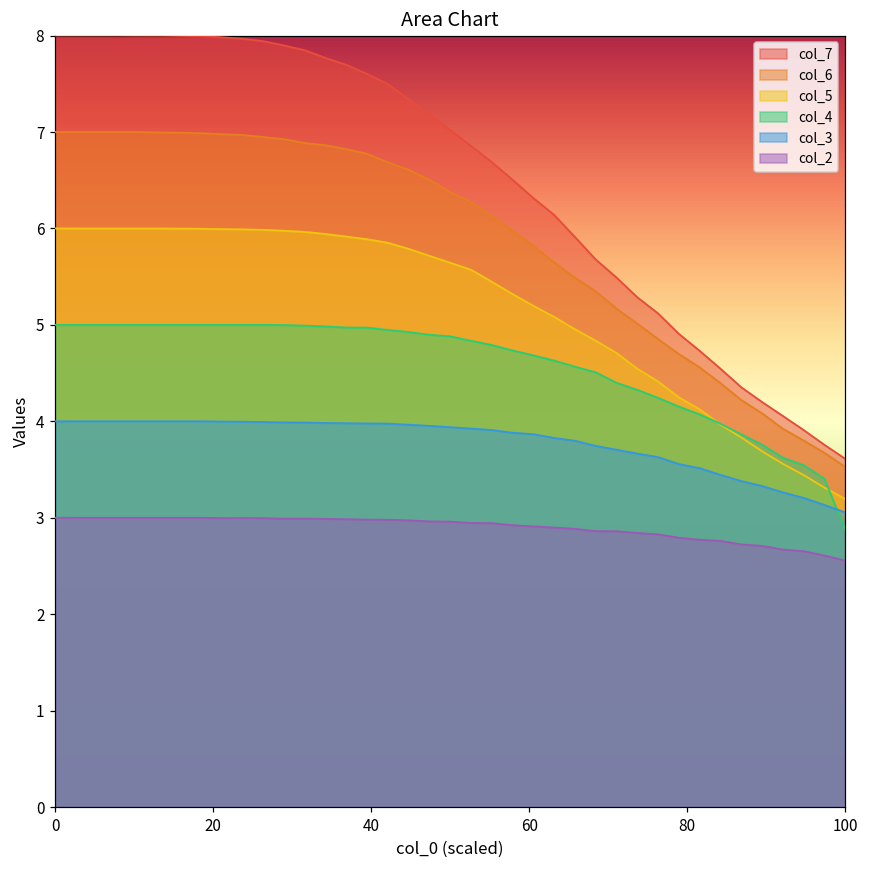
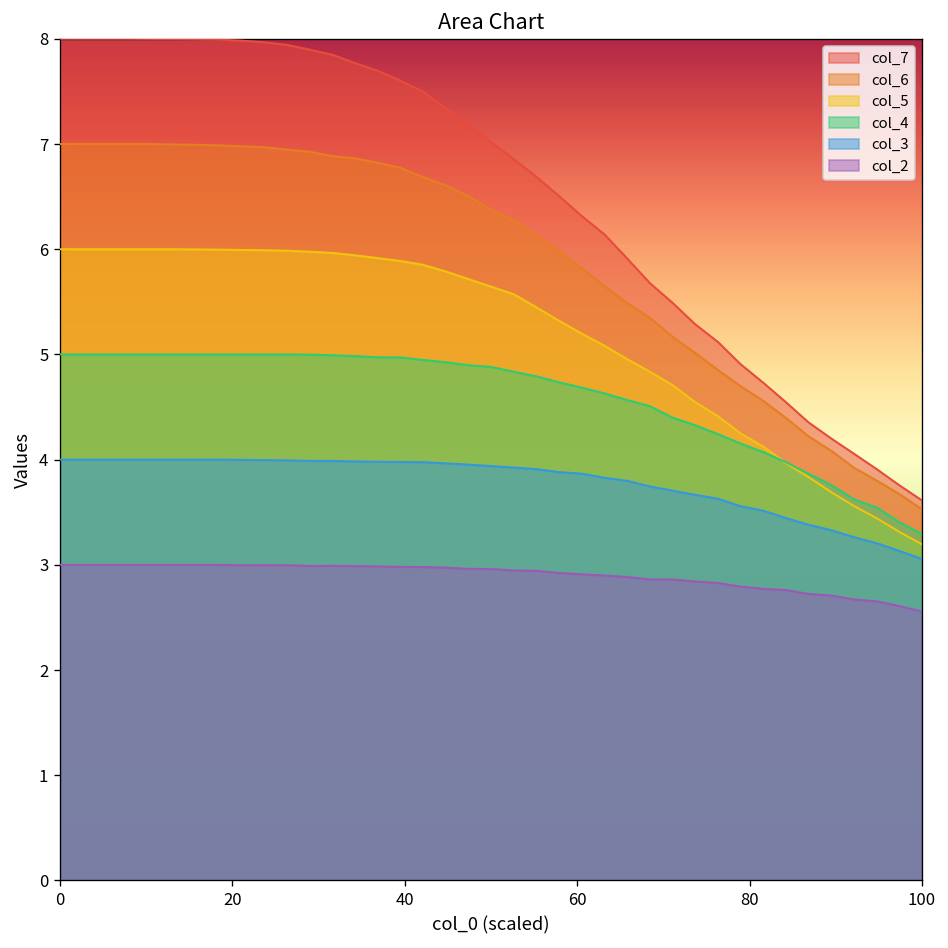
col_4, 100: 2.9 -> 3.3
